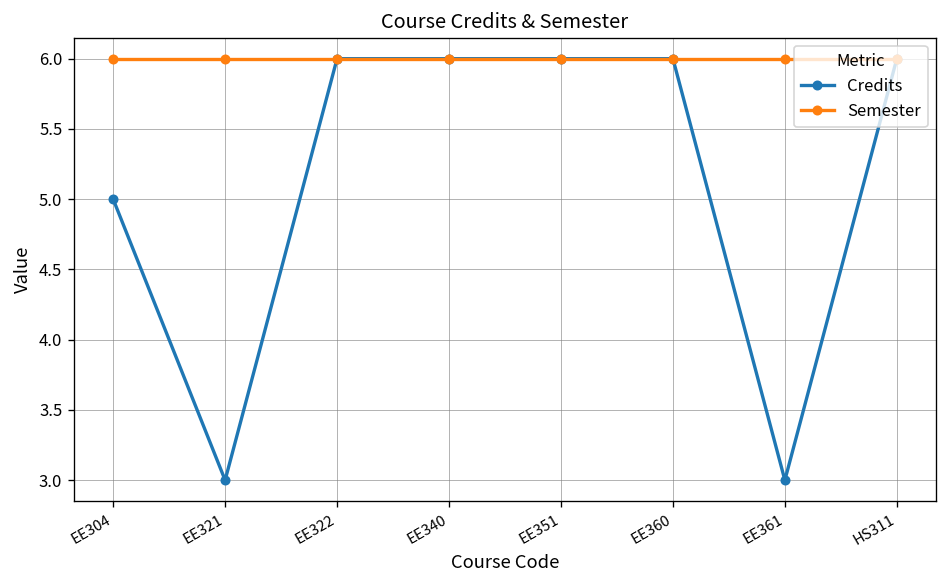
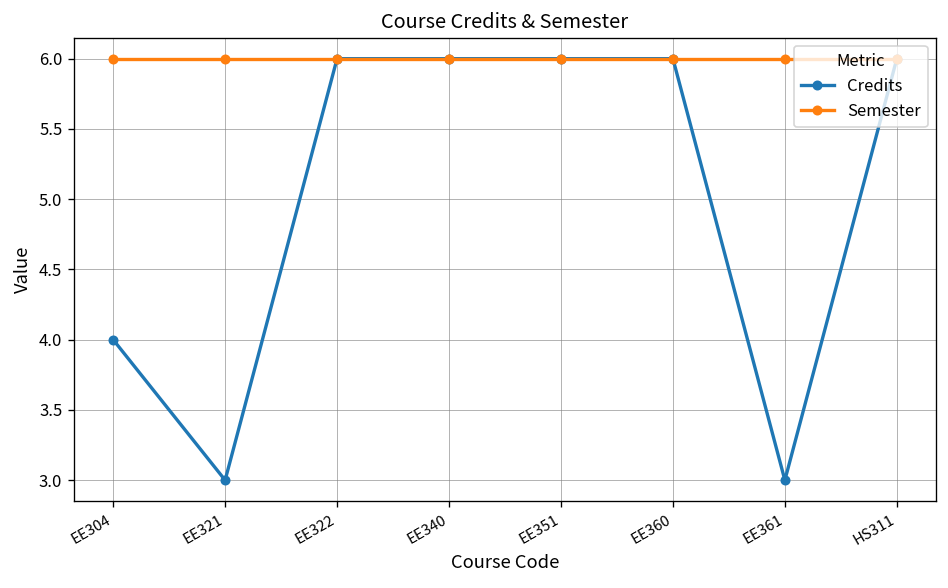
Credits, EE304: 5 -> 4
